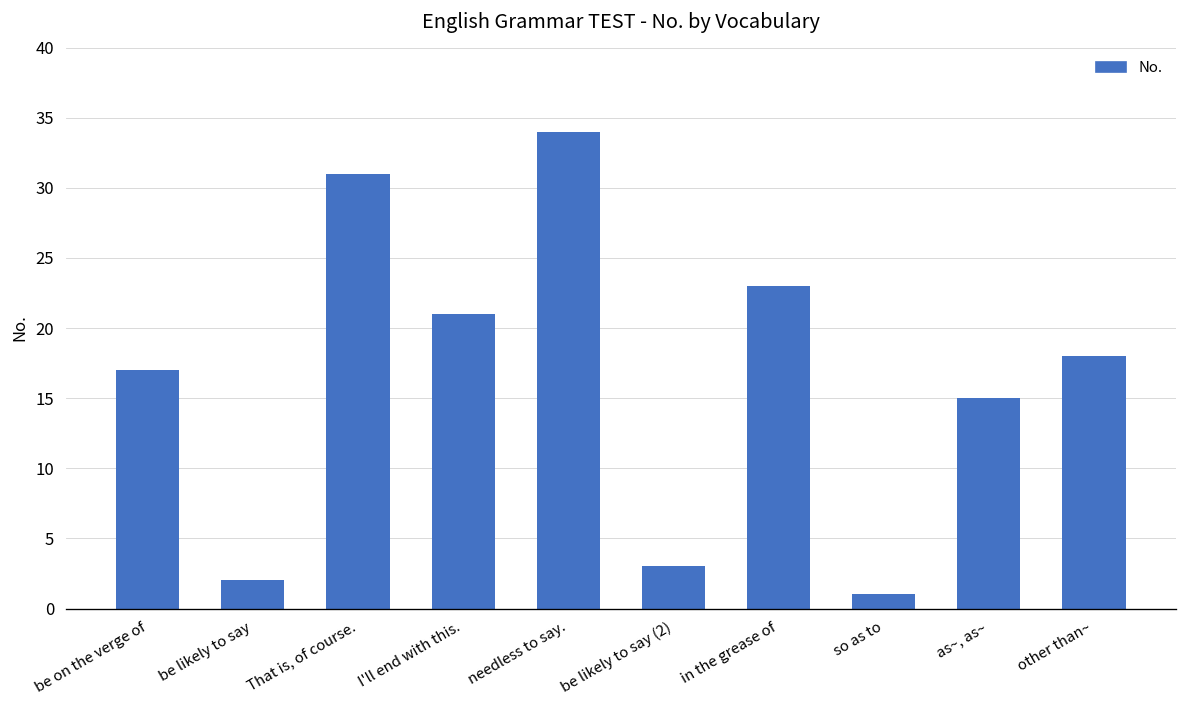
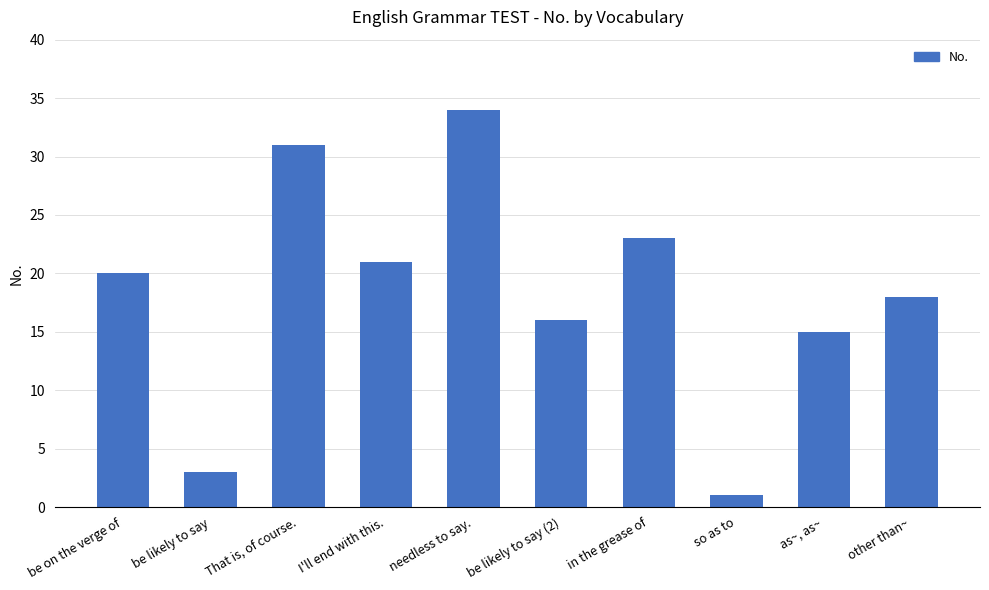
be on the verge of: 17 -> 20
be likely to say: 2 -> 3
be likely to say (2): 3 -> 16
